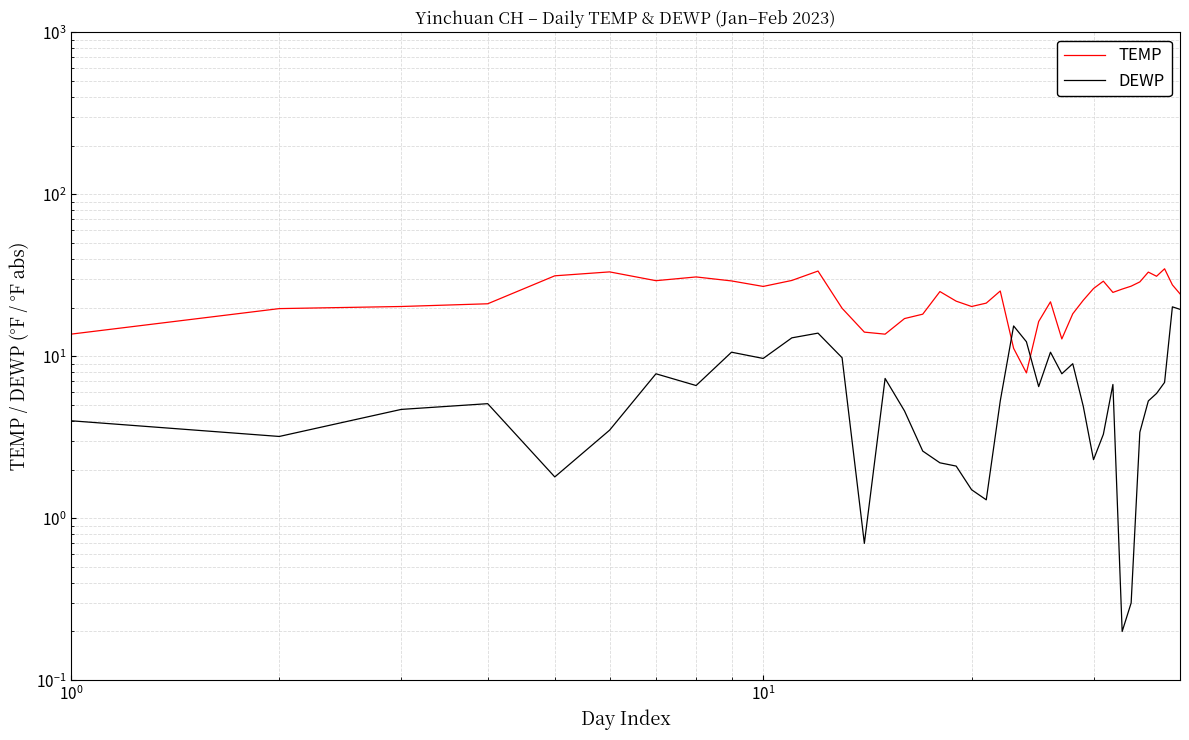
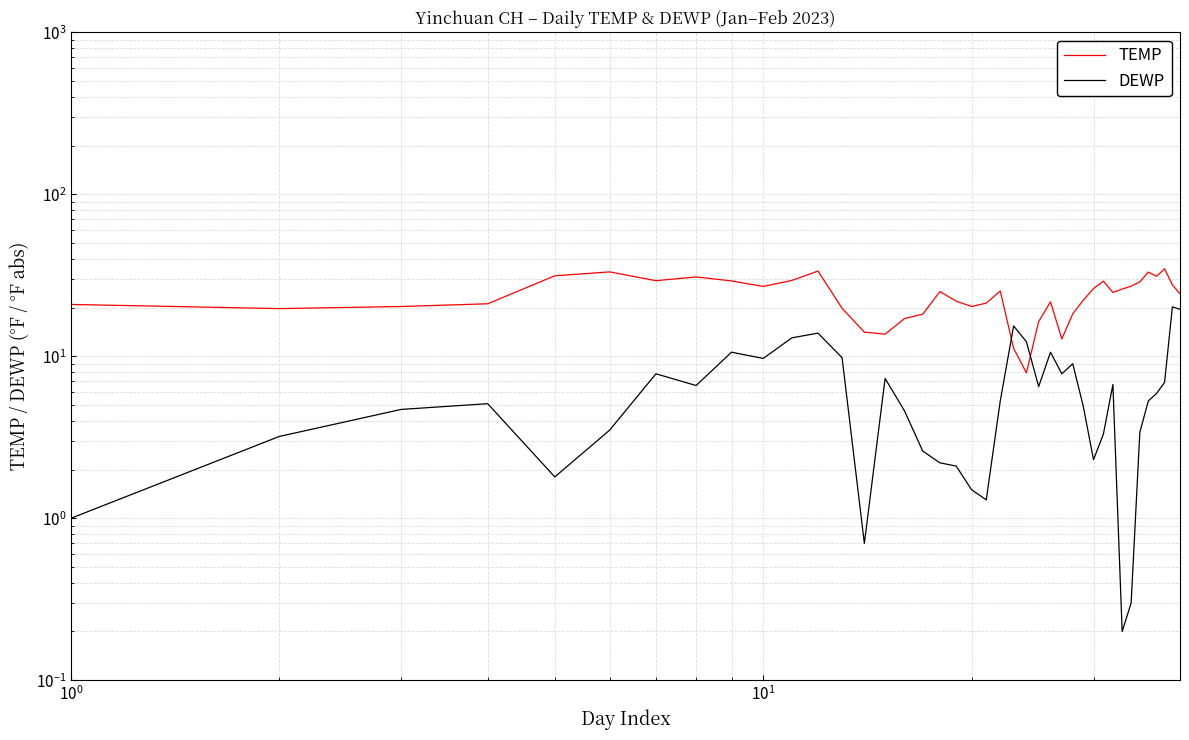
TEMP, 10^0: 14 -> 21
DEWP, 10^0: 4 -> 1
